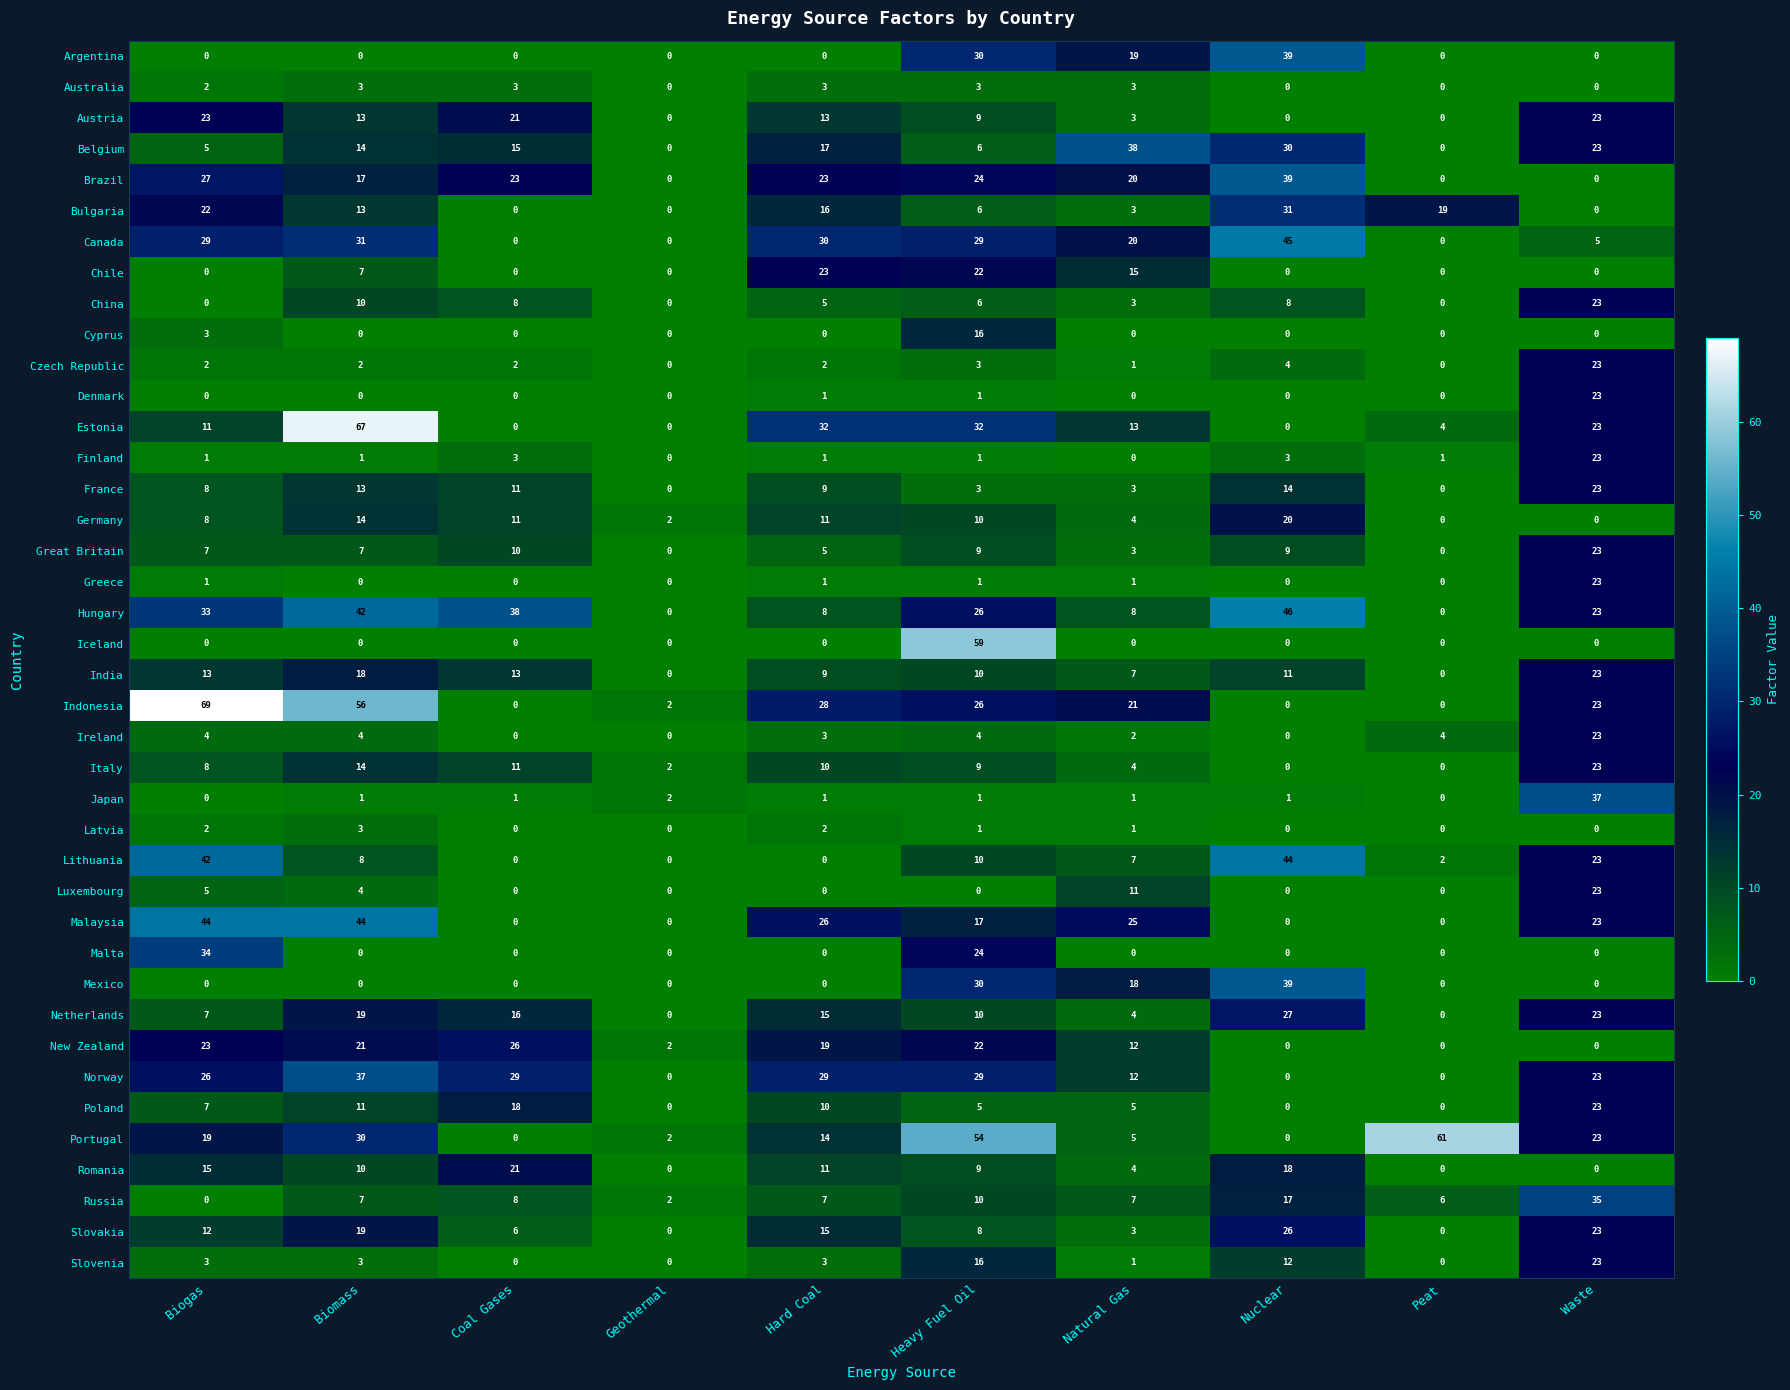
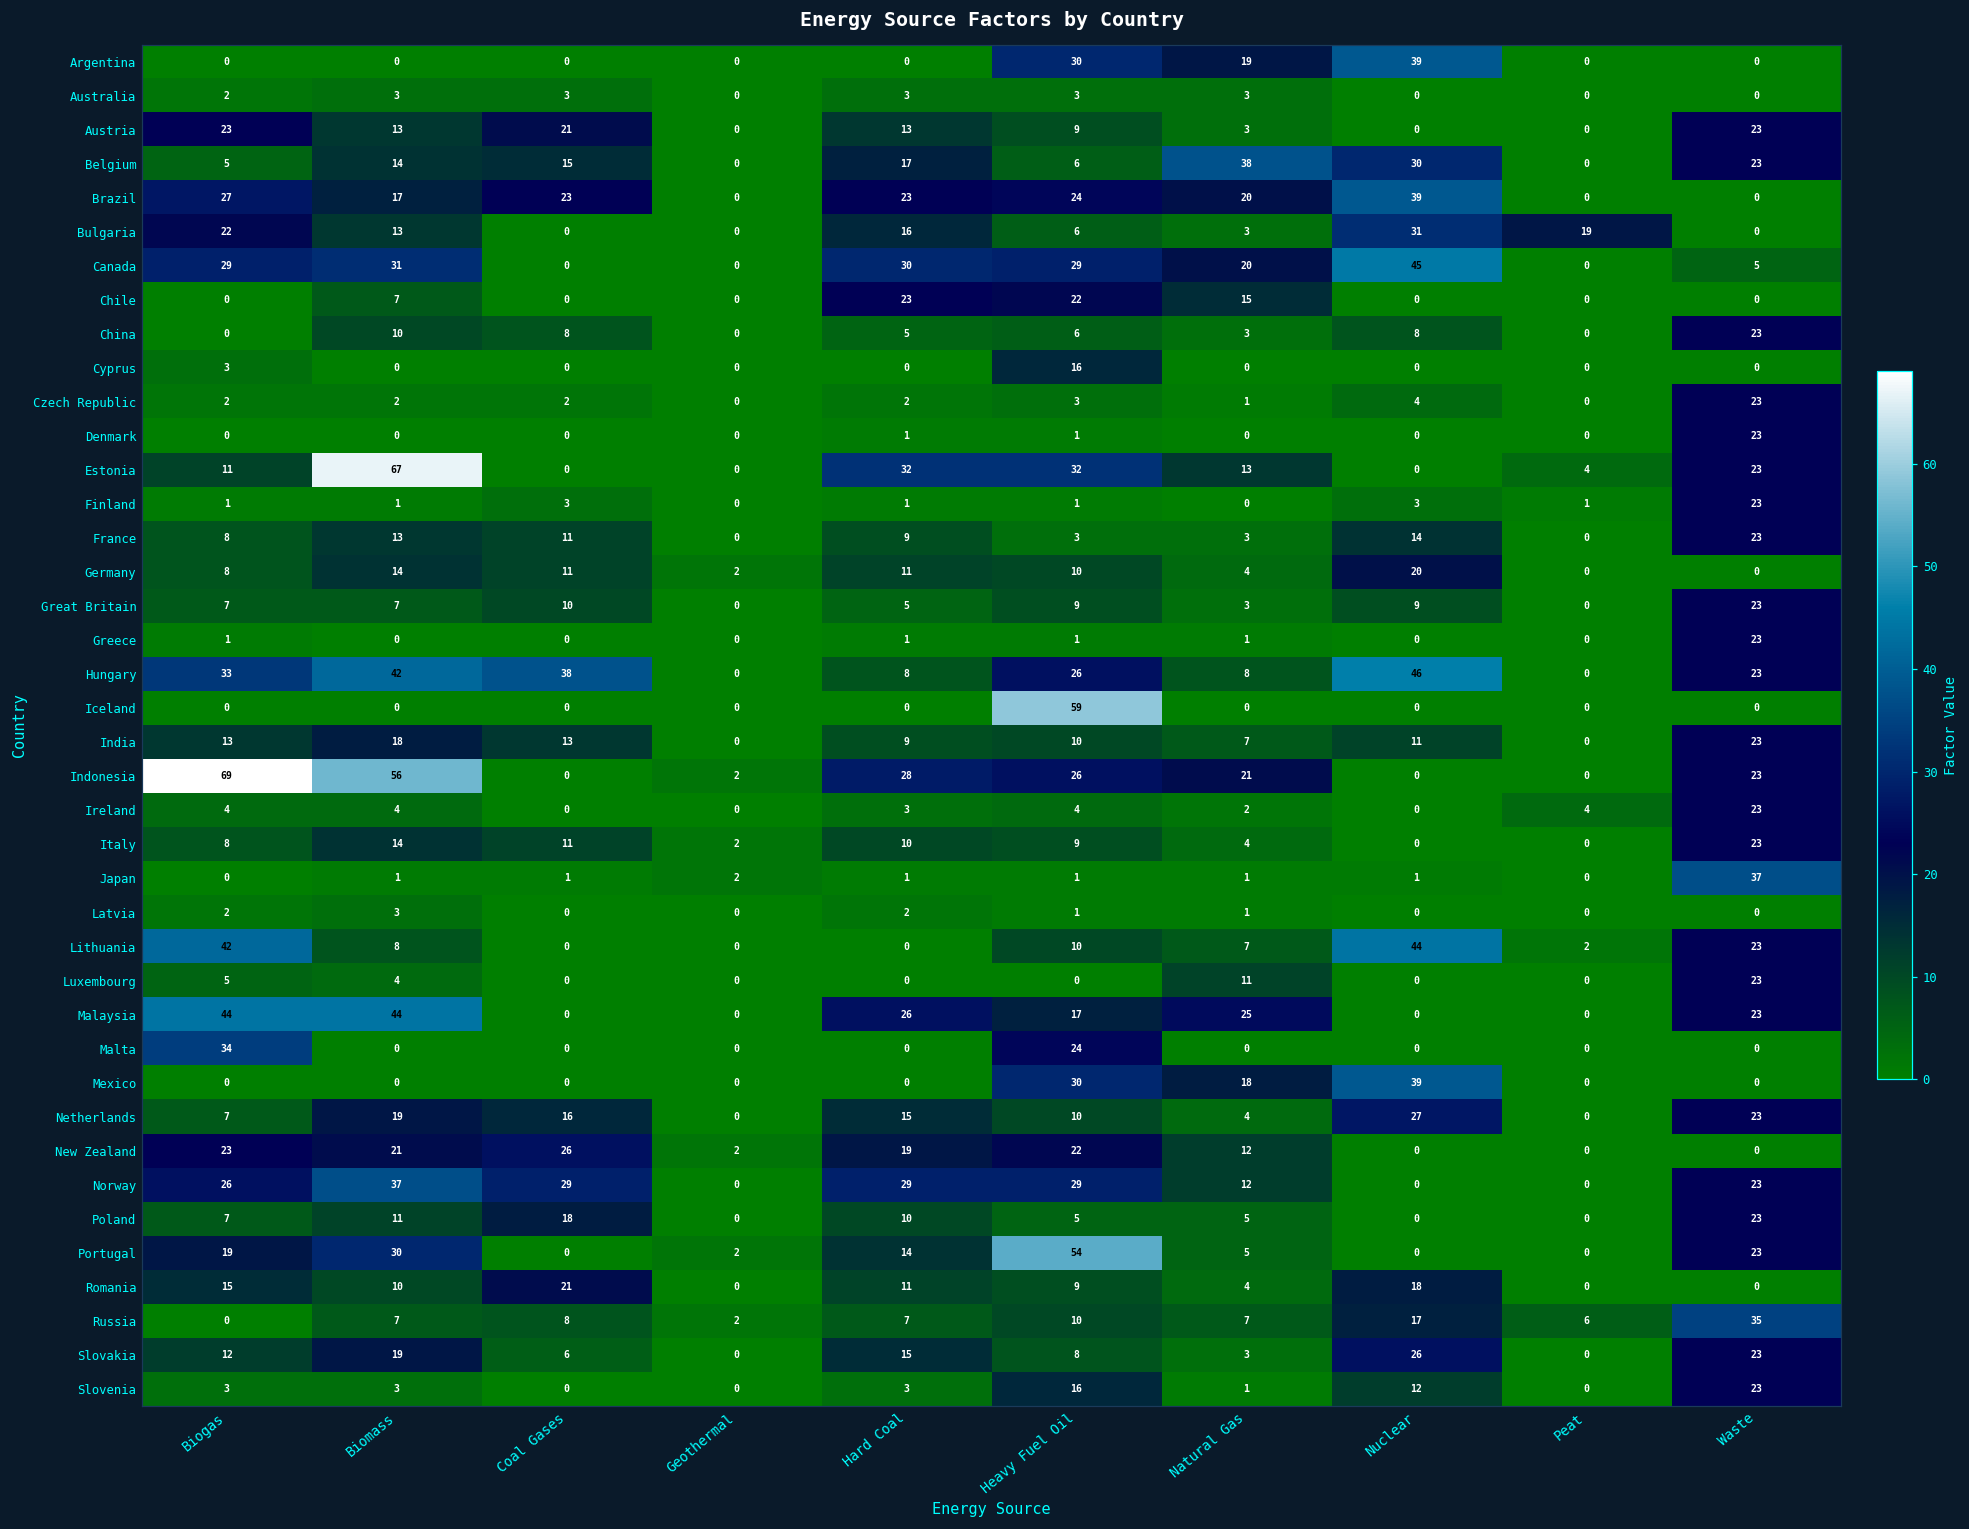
Portugal, Peat: 61 -> 0
